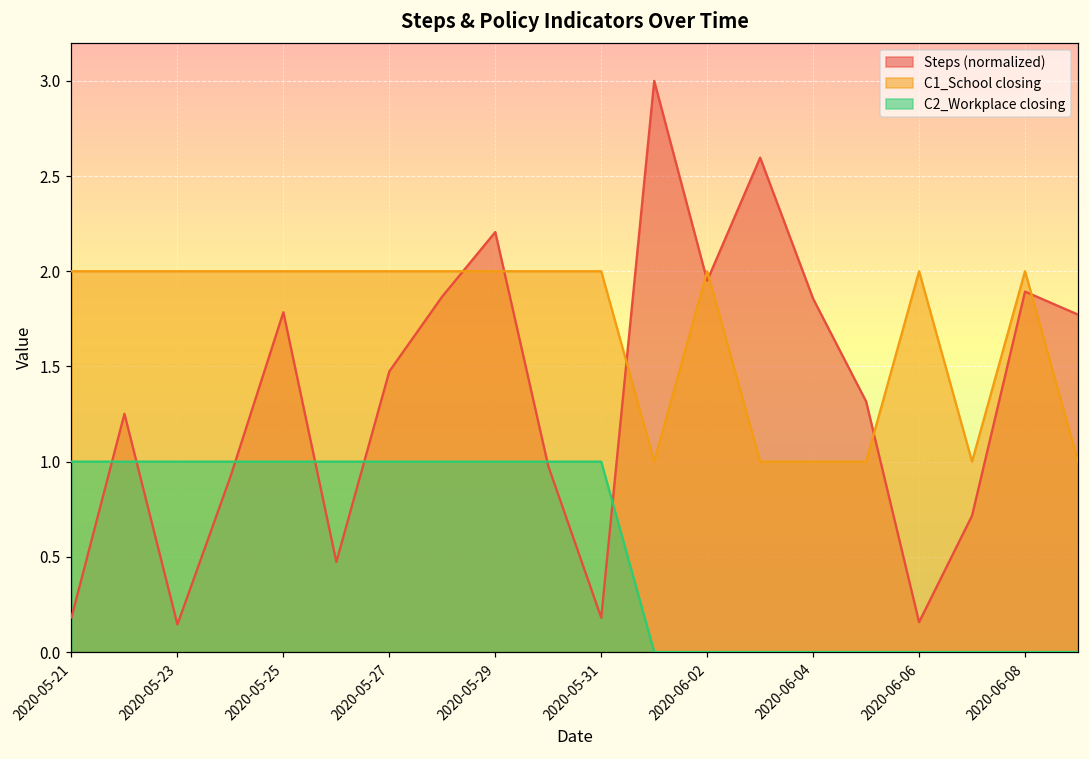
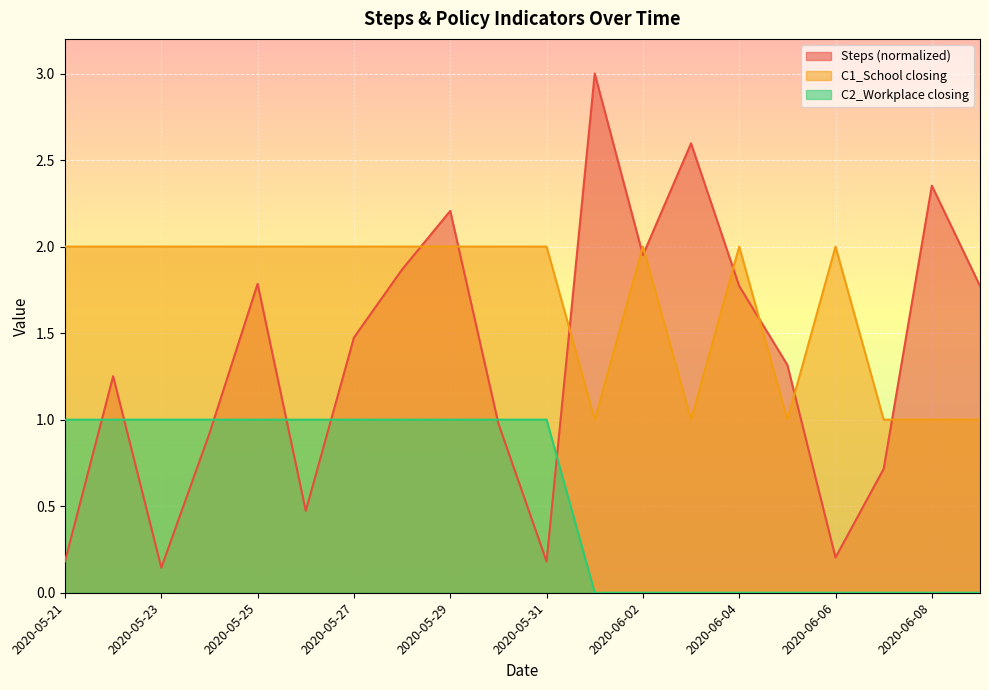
Steps (normalized), 2020-06-04: 1.86 -> 1.77
C1_School closing, 2020-06-04: 1 -> 2
Steps (normalized), 2020-06-06: 0.16 -> 0.20
Steps (normalized), 2020-06-08: 1.89 -> 2.35
C1_School closing, 2020-06-08: 2 -> 1
